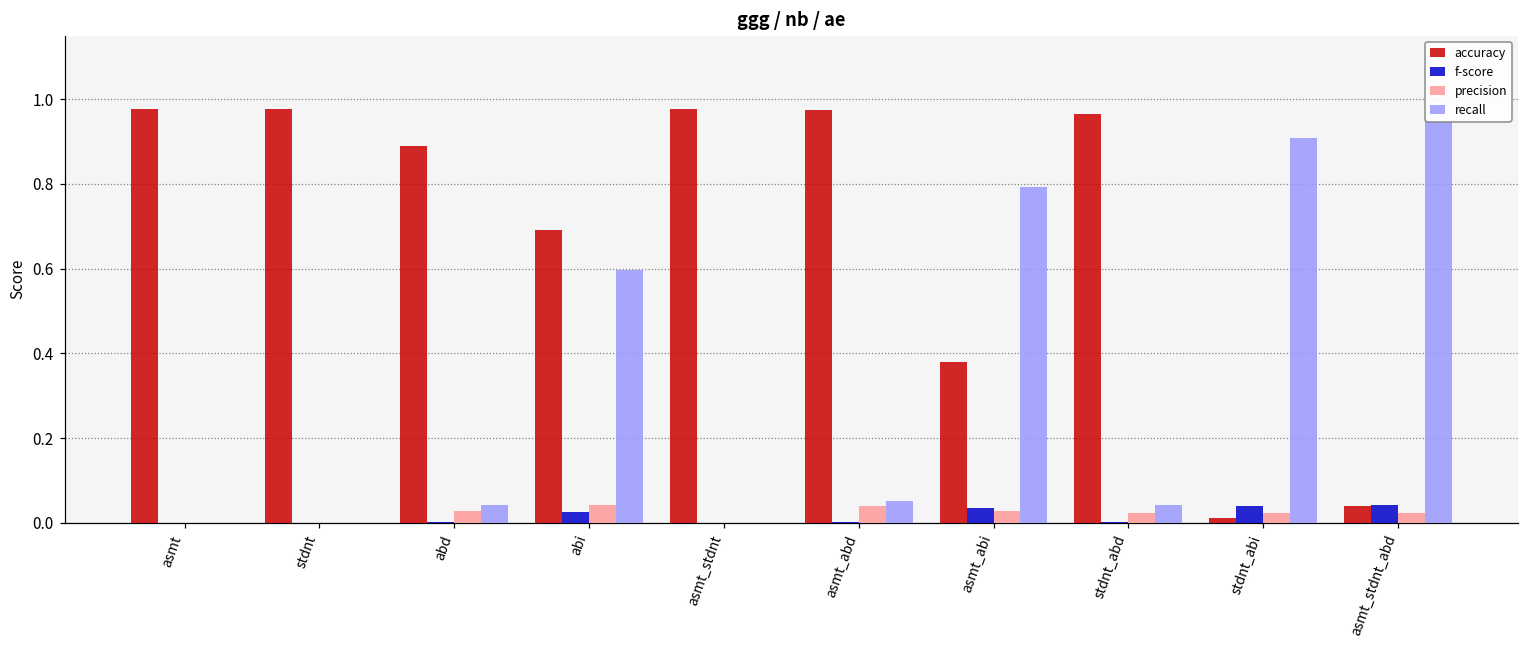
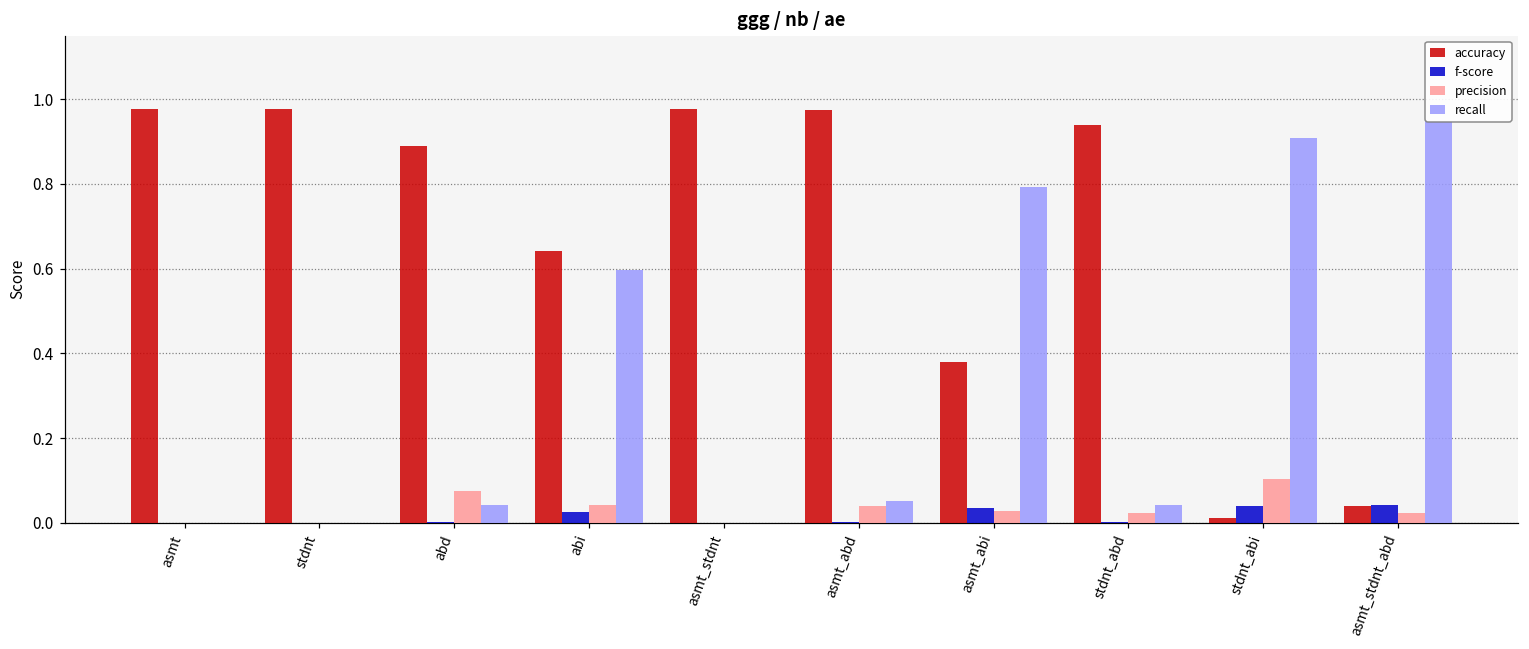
precision, abd: 0.03 -> 0.08
accuracy, abi: 0.69 -> 0.64
accuracy, stdnt_abd: 0.97 -> 0.94
precision, stdnt_abi: 0.02 -> 0.10
